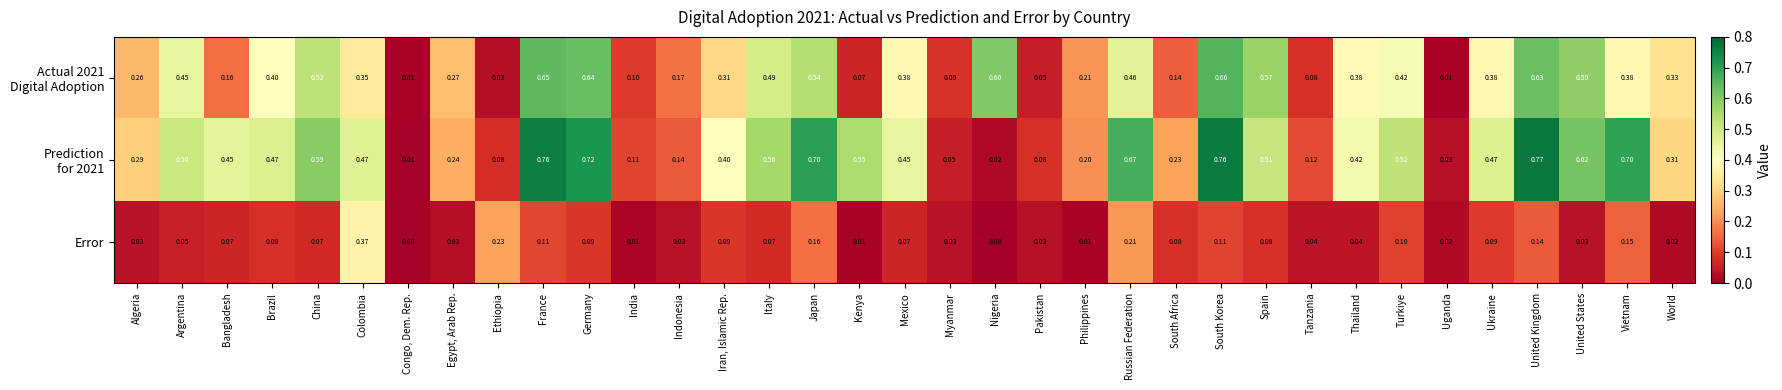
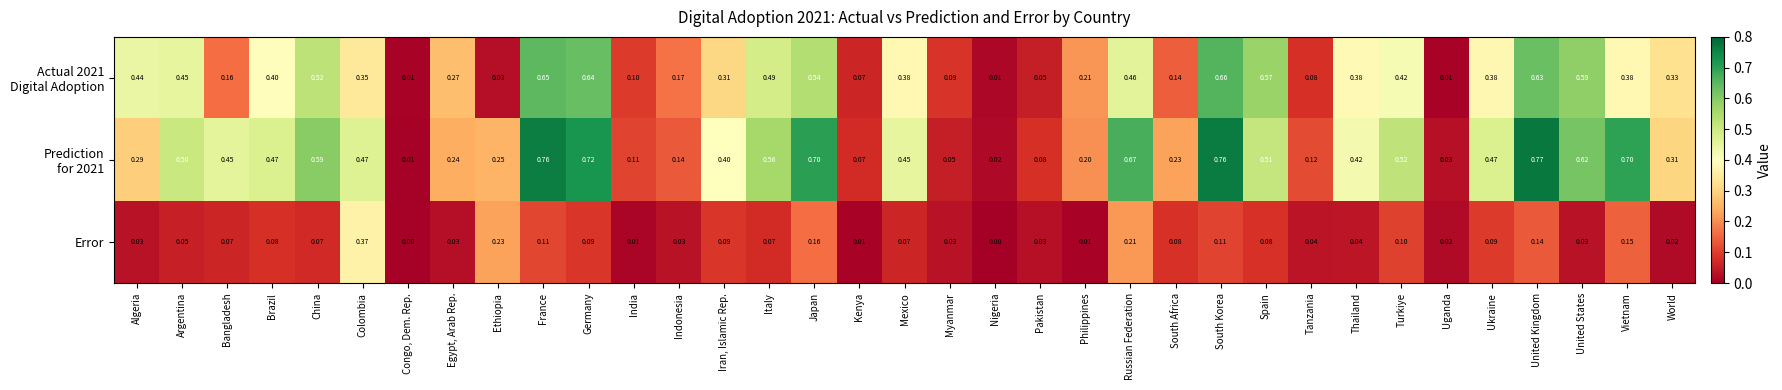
Actual 2021 Digital Adoption, Algeria: 0.26 -> 0.44
Actual 2021 Digital Adoption, Nigeria: 0.60 -> 0.01
Prediction for 2021, Ethiopia: 0.08 -> 0.25
Prediction for 2021, Kenya: 0.55 -> 0.07
